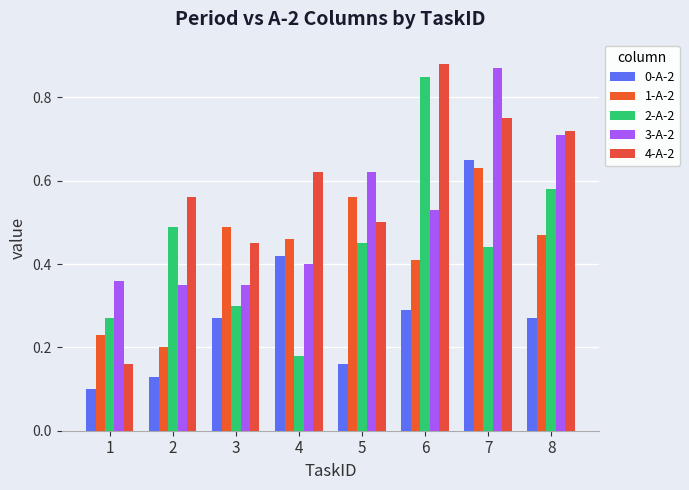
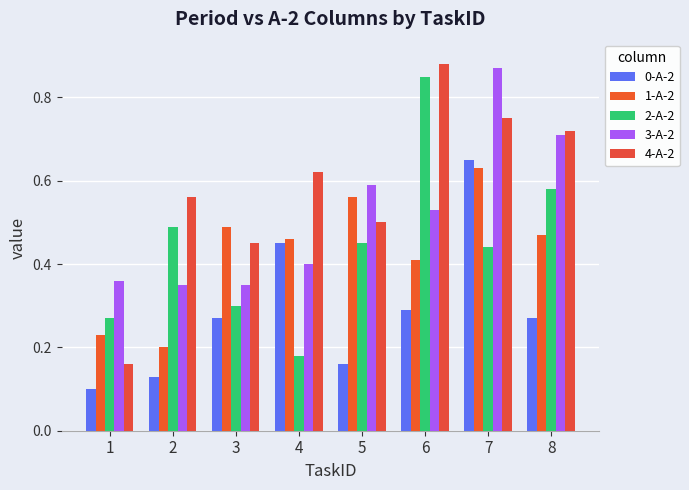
0-A-2, 4: 0.42 -> 0.45
3-A-2, 5: 0.62 -> 0.59
